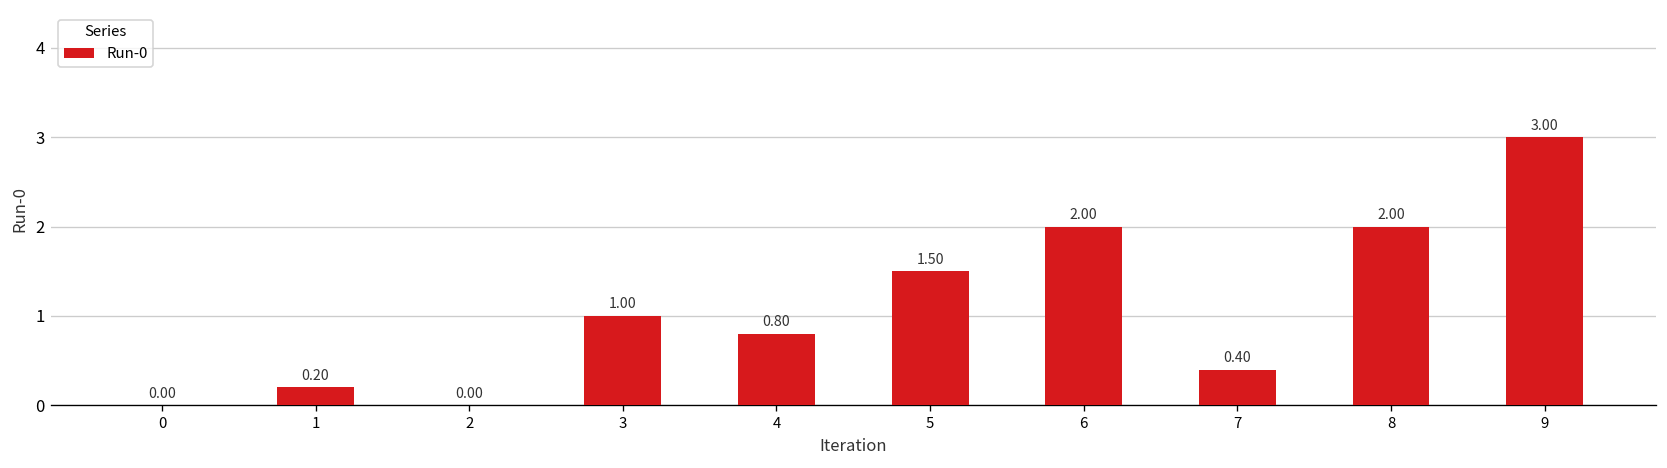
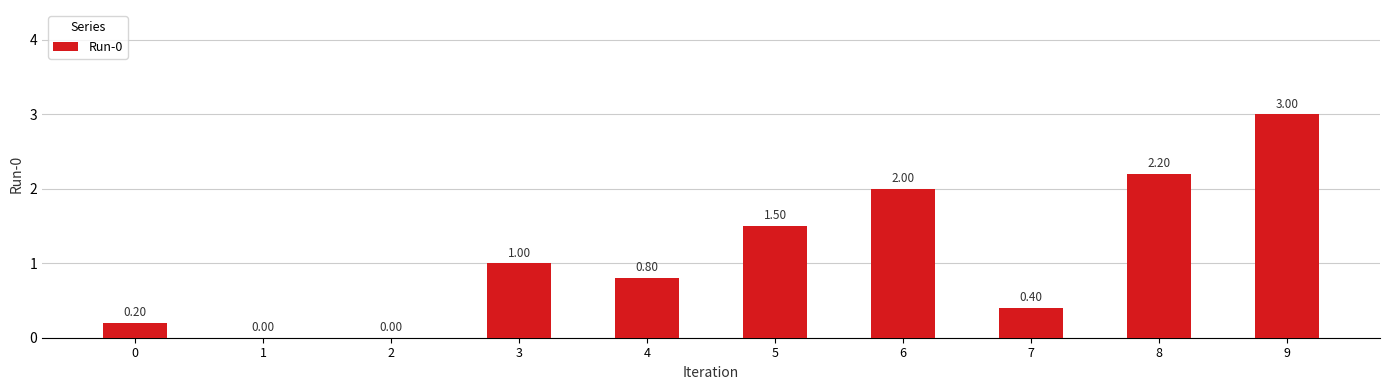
0: 0.00 -> 0.20
1: 0.20 -> 0.00
8: 2.00 -> 2.20
